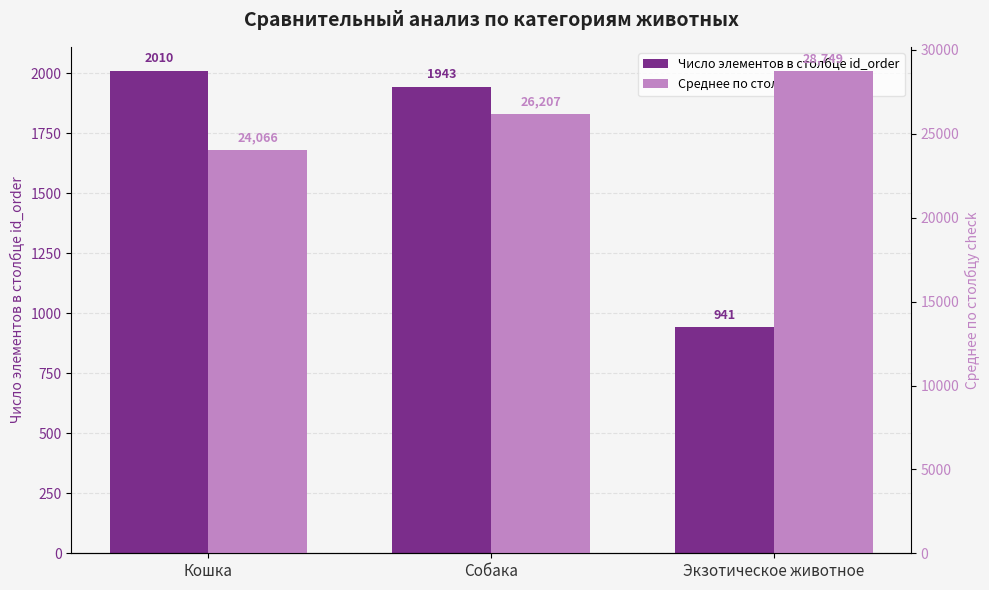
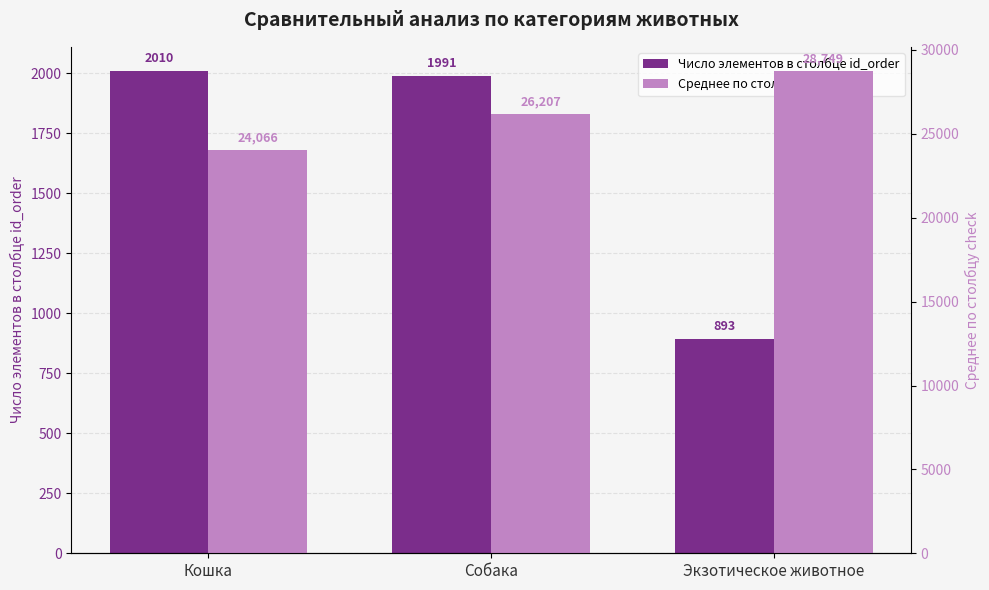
Число элементов в столбце id_order, Собака: 1943 -> 1991
Число элементов в столбце id_order, Экзотическое животное: 941 -> 893
